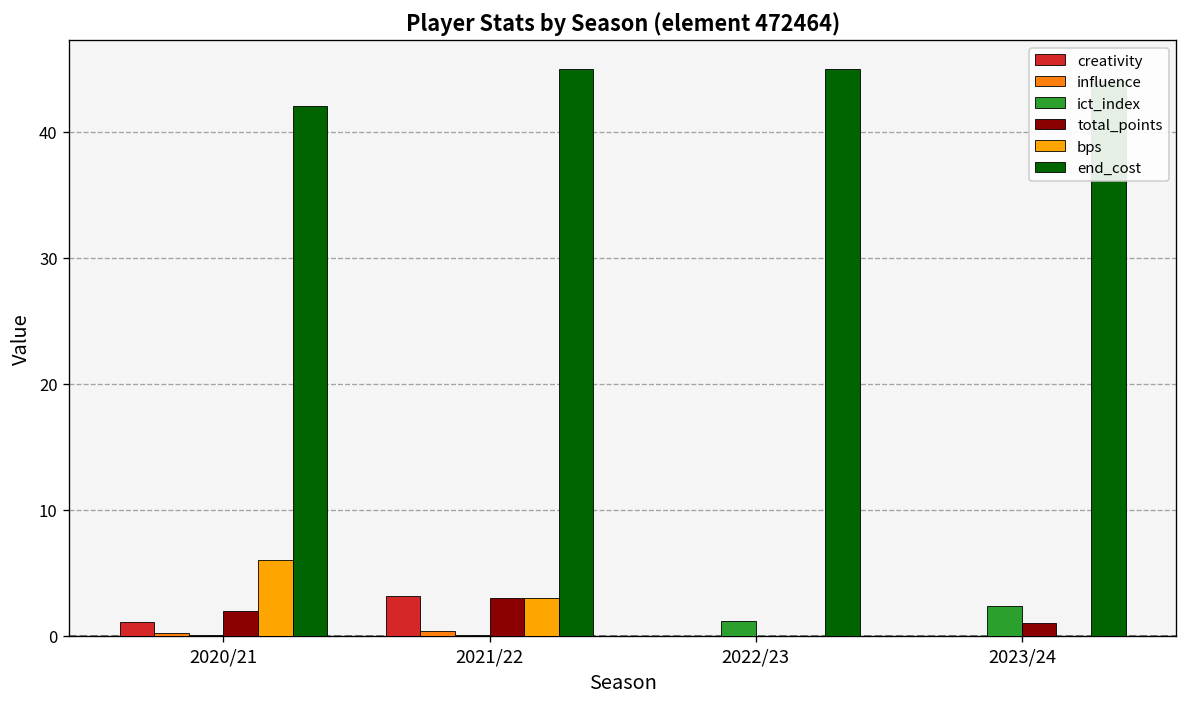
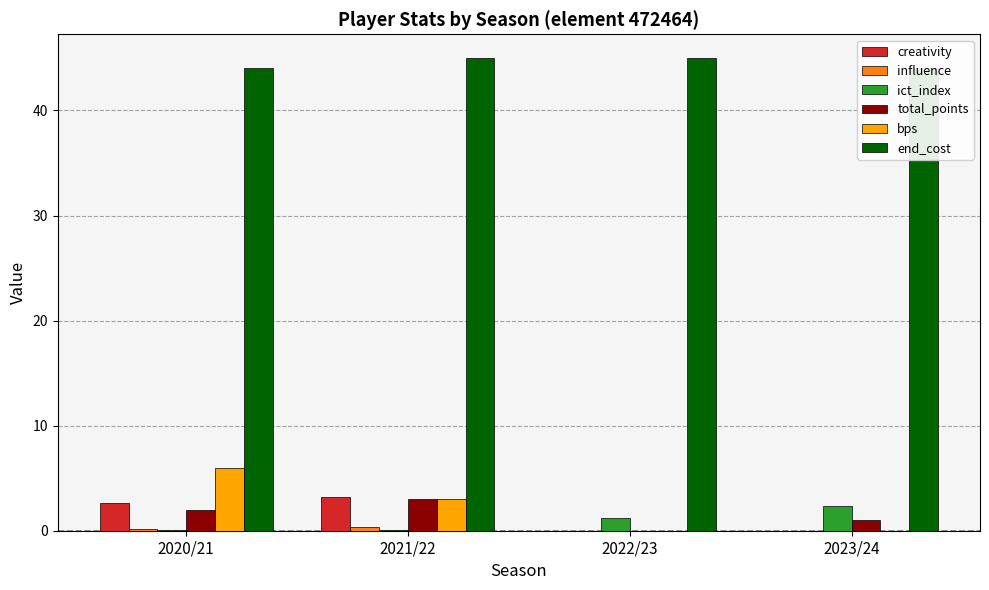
creativity, 2020/21: 1.1 -> 2.6
end_cost, 2020/21: 42 -> 44
